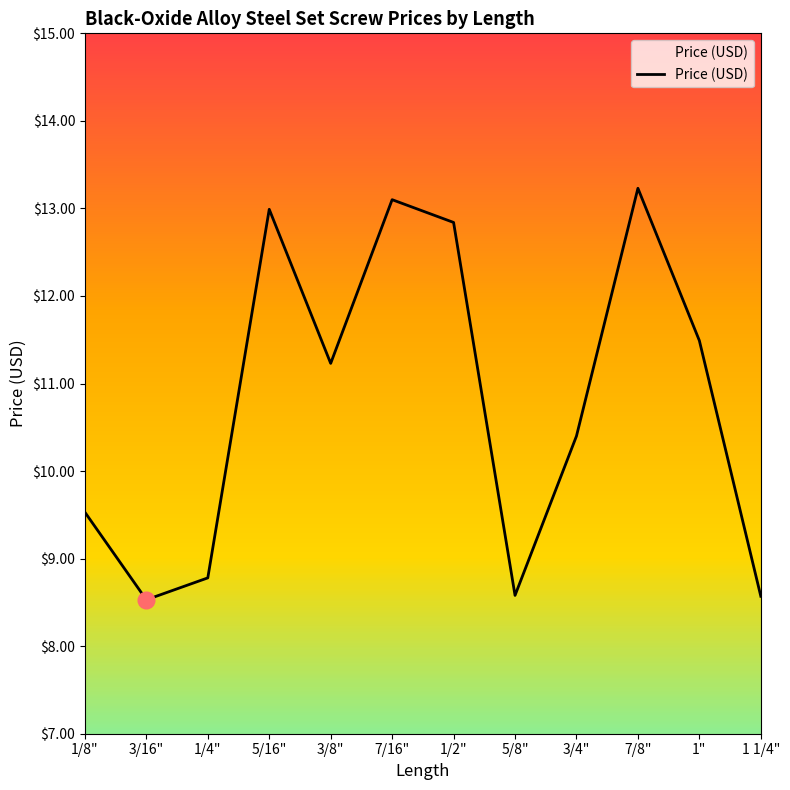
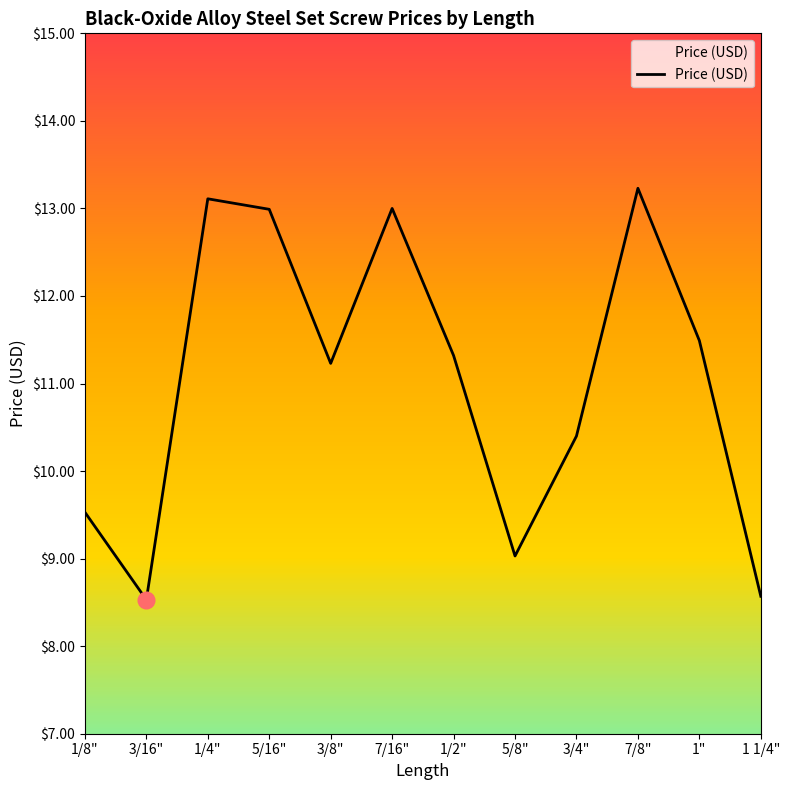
Price (USD), 1/4": $8.8 -> $13.1
Price (USD), 7/16": $13.1 -> $13.0
Price (USD), 1/2": $12.8 -> $11.3
Price (USD), 5/8": $8.6 -> $9.0
